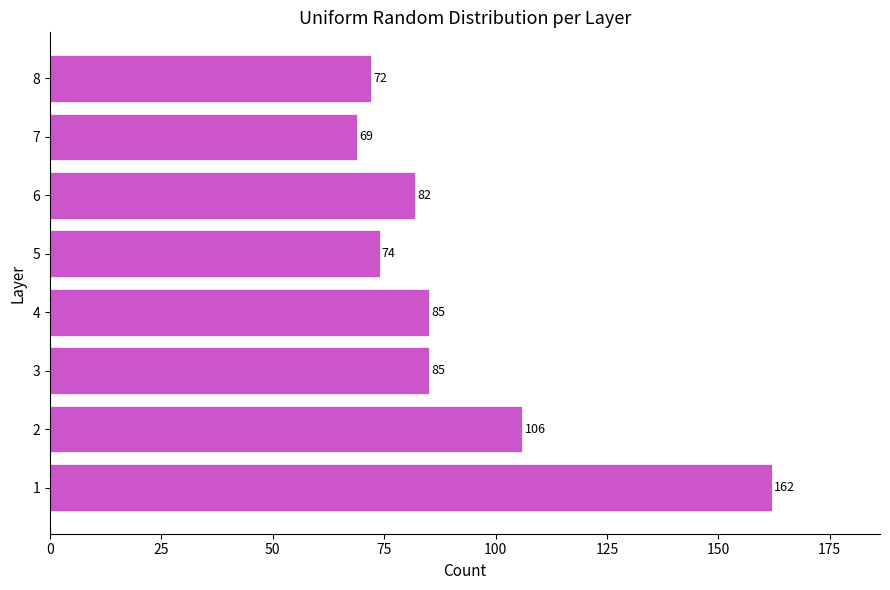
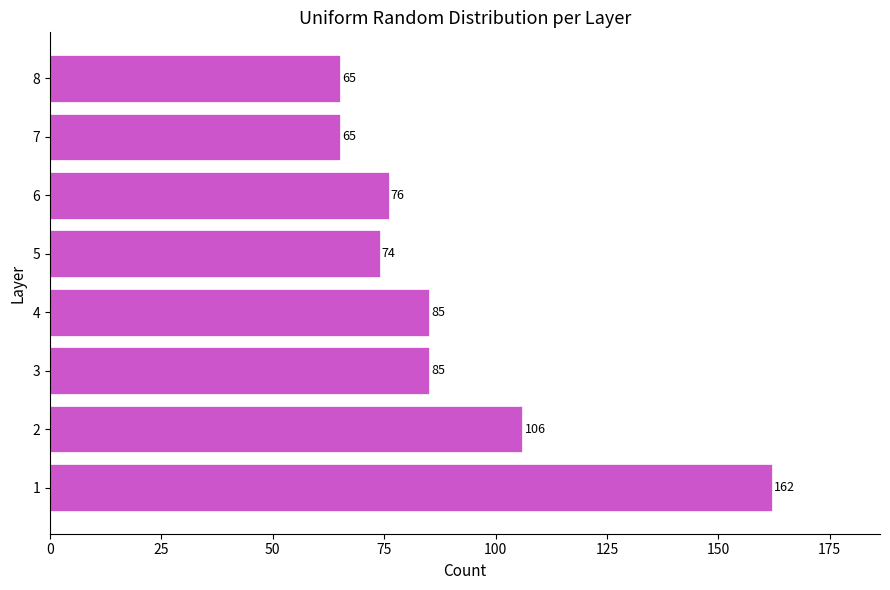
8: 72 -> 65
7: 69 -> 65
6: 82 -> 76
